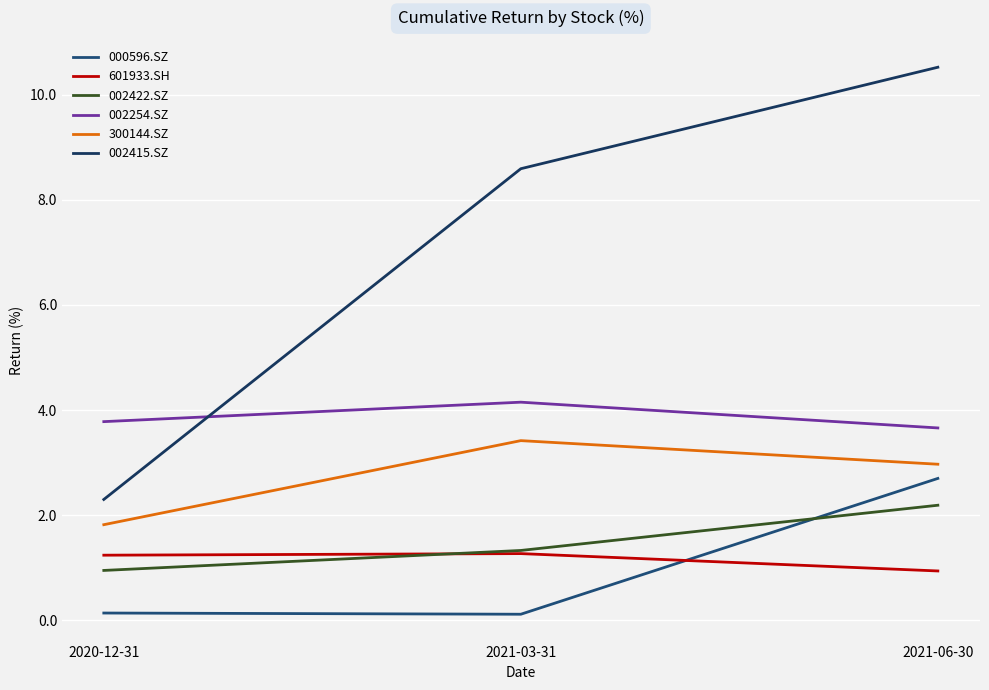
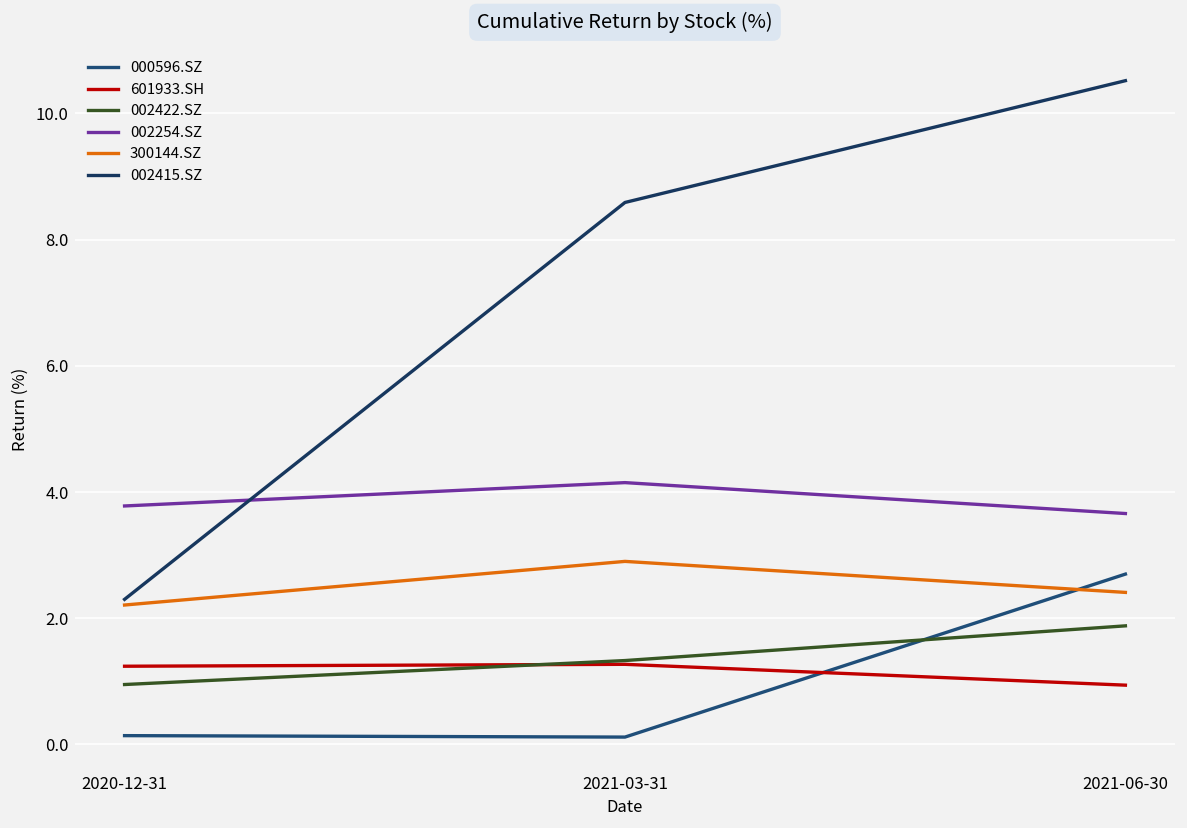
300144.SZ, 2020-12-31: 1.8 -> 2.2
300144.SZ, 2021-03-31: 3.4 -> 2.9
002422.SZ, 2021-06-30: 2.2 -> 1.9
300144.SZ, 2021-06-30: 3.0 -> 2.4
